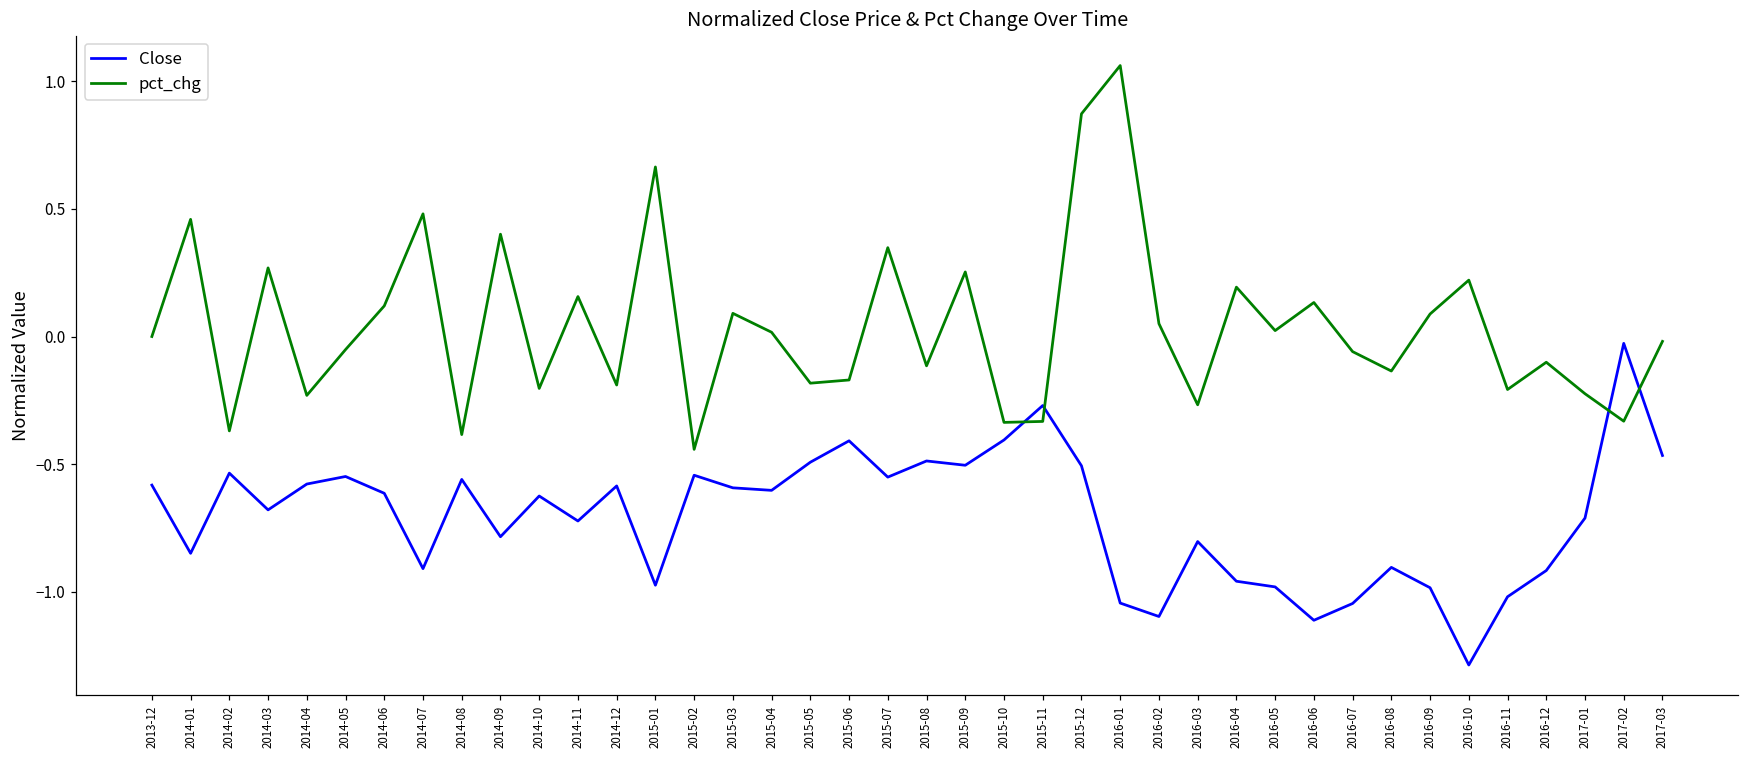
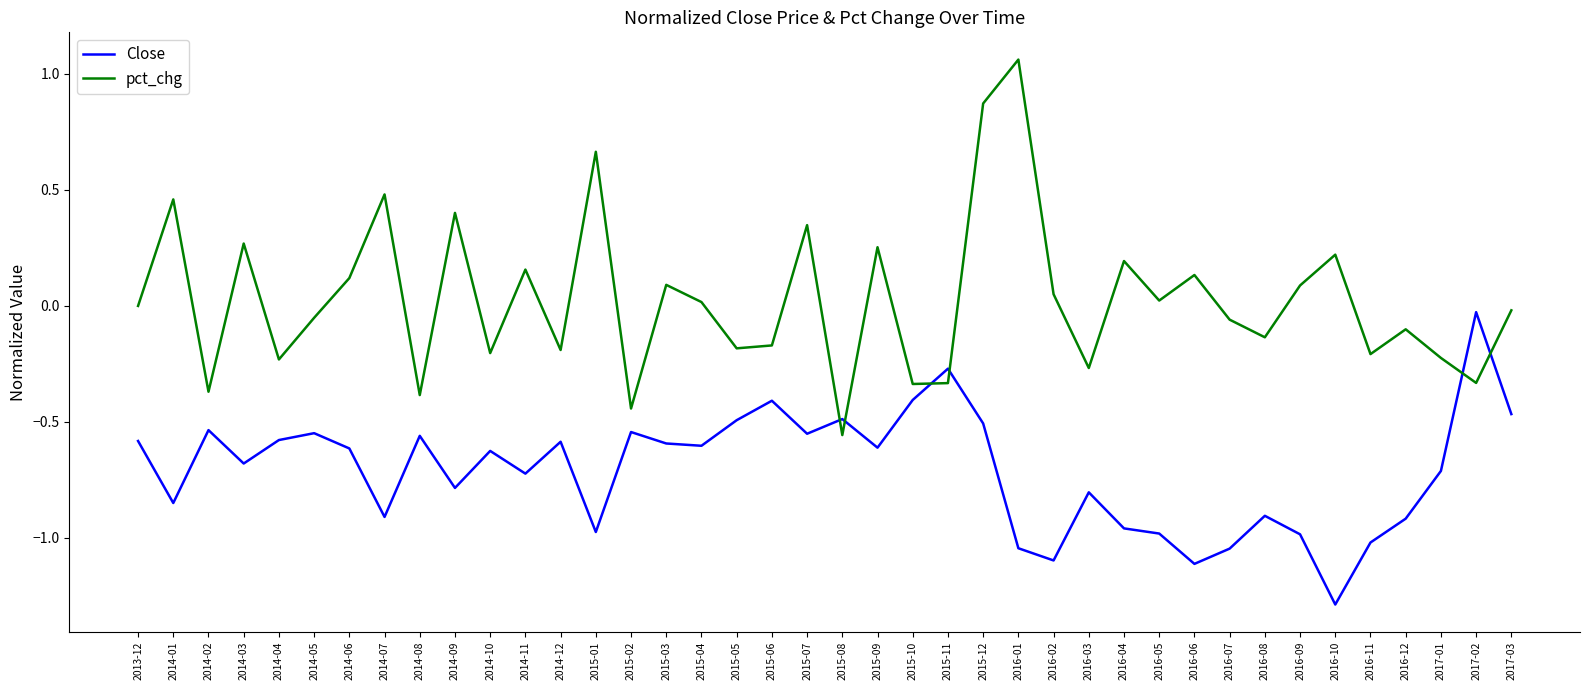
pct_chg, 2015-08: -0.11 -> -0.56
Close, 2015-09: -0.50 -> -0.61
